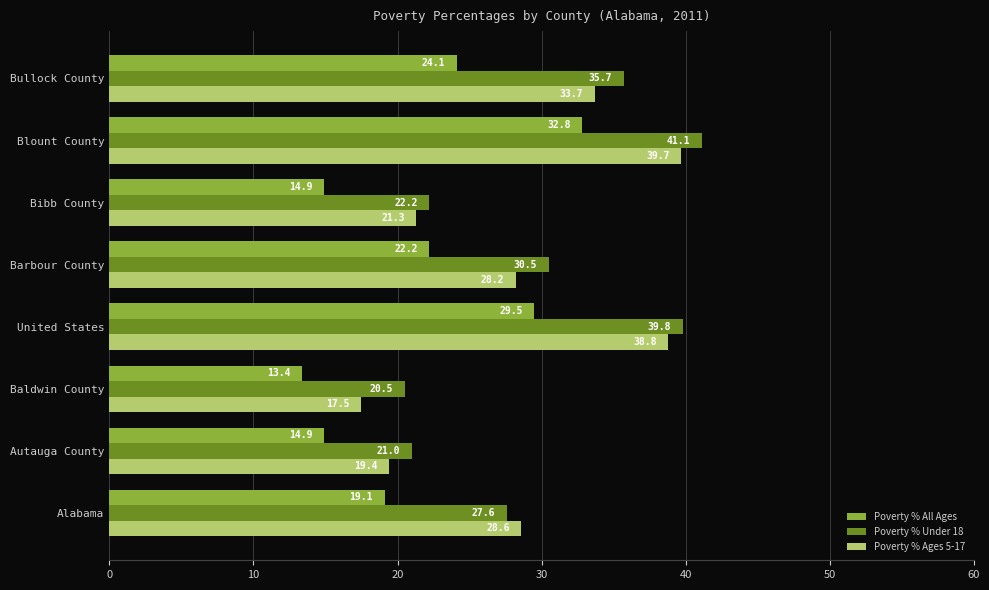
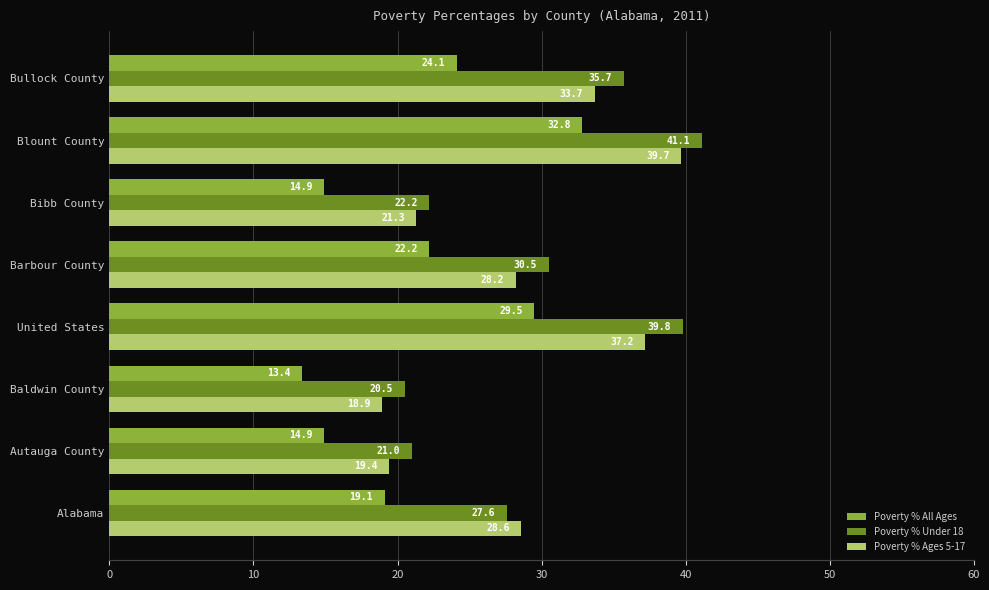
Poverty % Ages 5-17, United States: 38.8 -> 37.2
Poverty % Ages 5-17, Baldwin County: 17.5 -> 18.9
